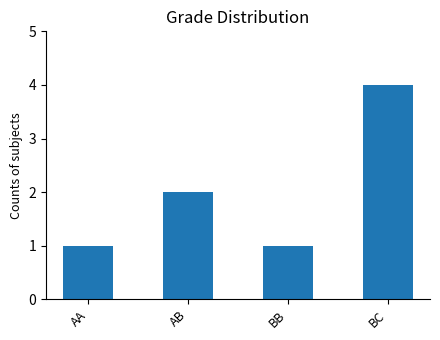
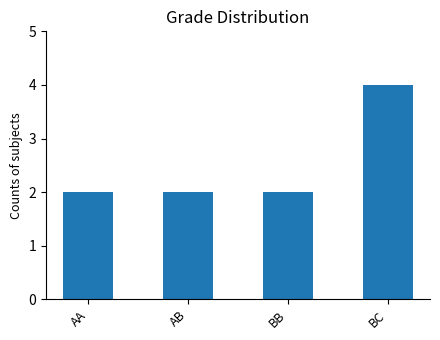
AA: 1 -> 2
BB: 1 -> 2
